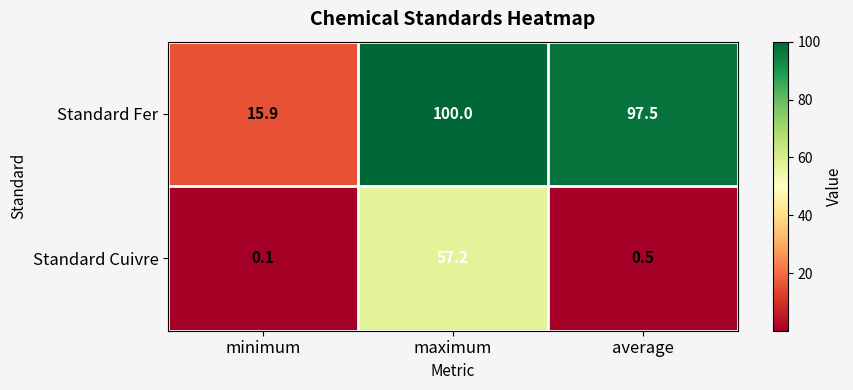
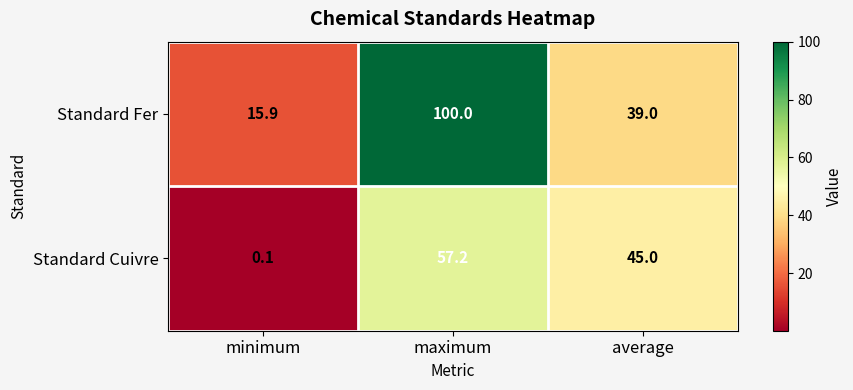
Standard Fer, average: 97.5 -> 39.0
Standard Cuivre, average: 0.5 -> 45.0
